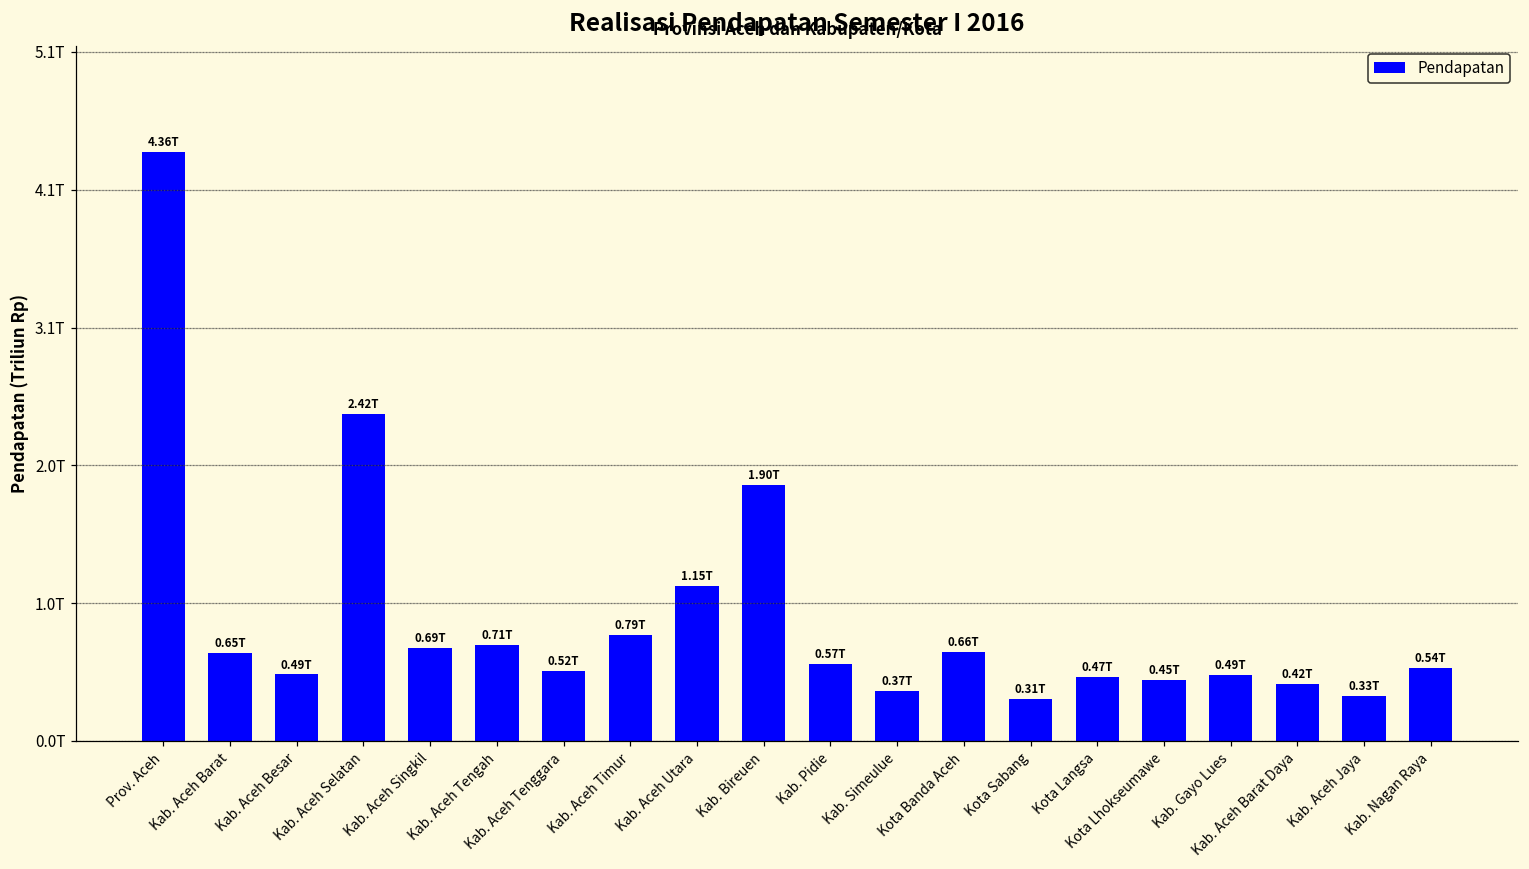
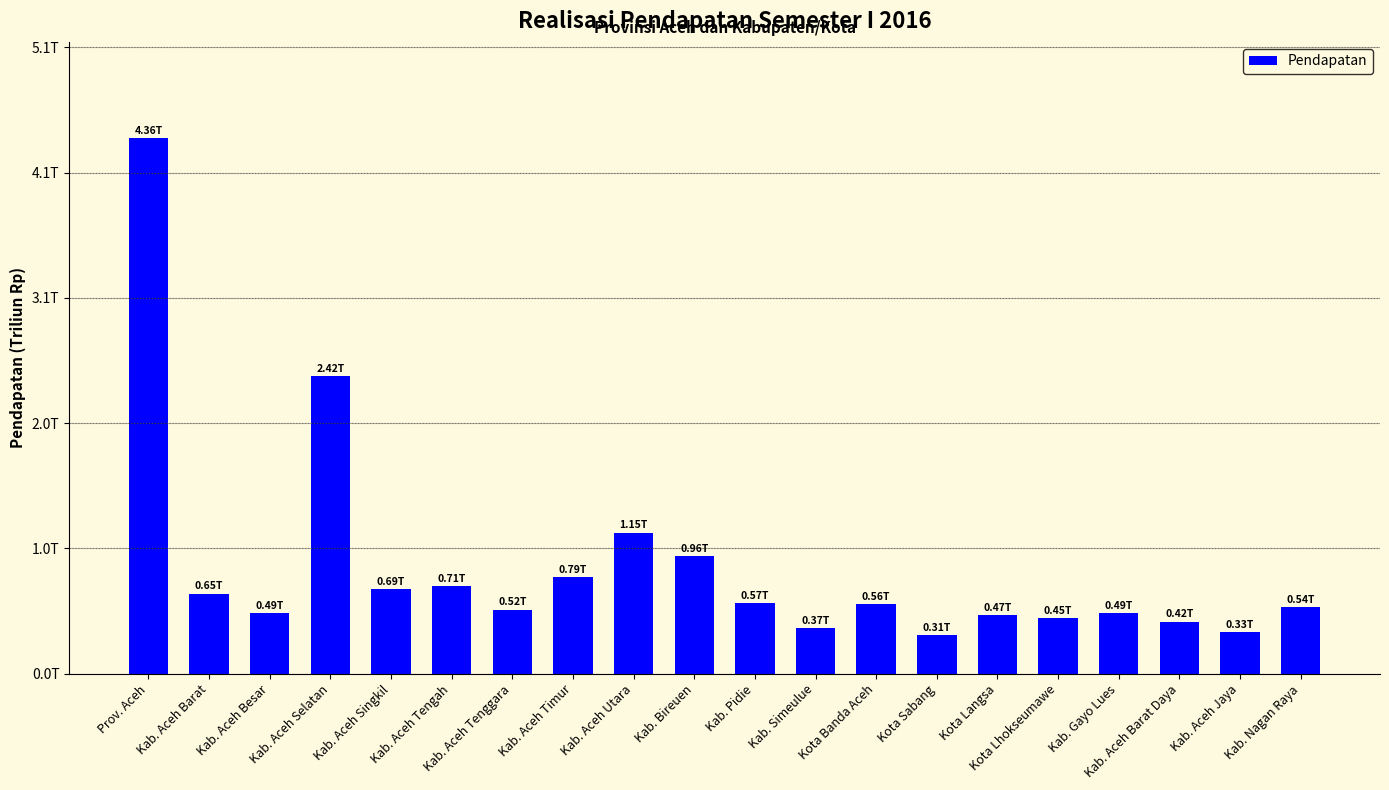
Kab. Bireuen: 1.90T -> 0.96T
Kota Banda Aceh: 0.66T -> 0.56T
